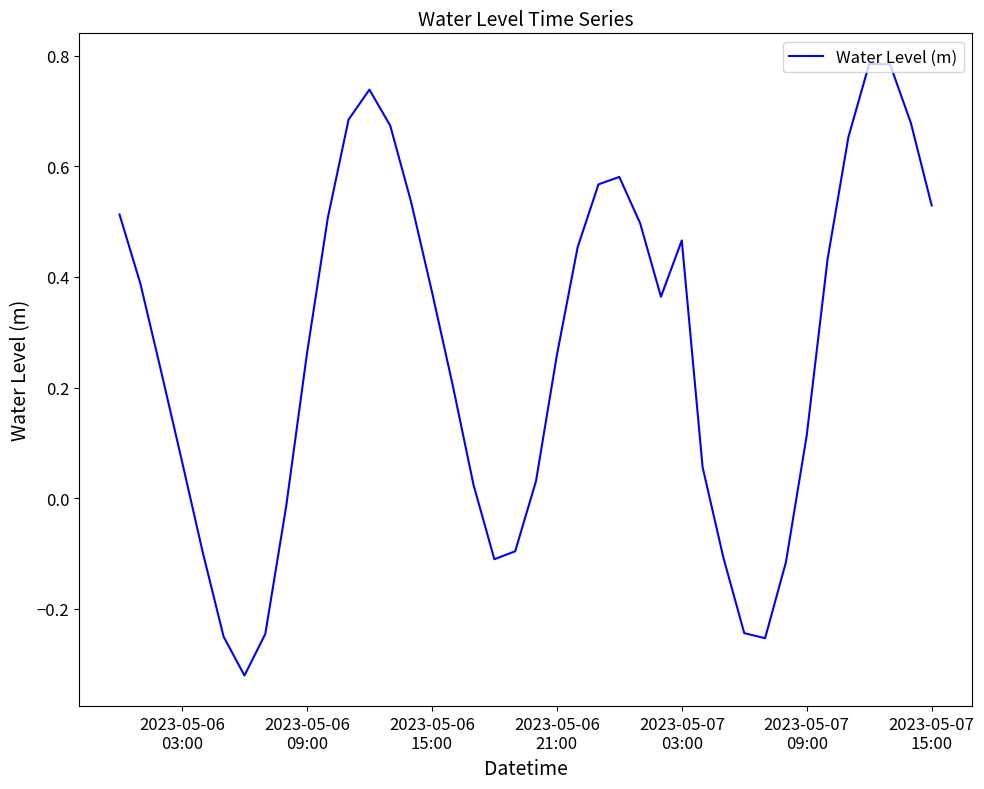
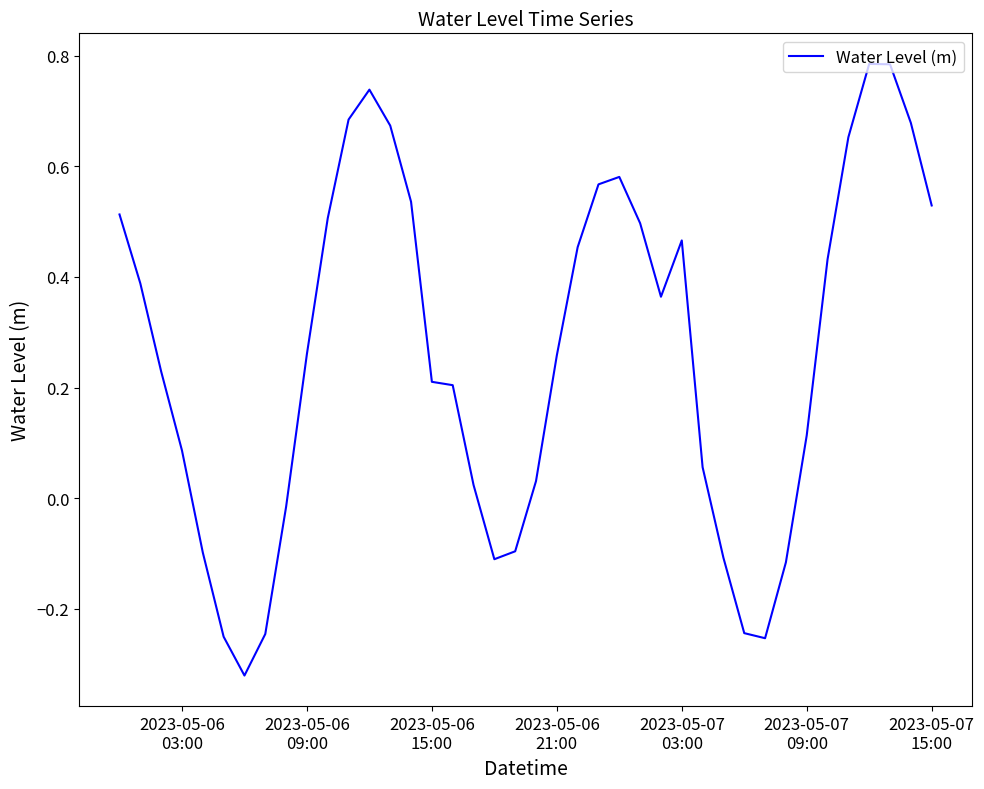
2023-05-06 03:00: 0.07 -> 0.09
2023-05-06 15:00: 0.37 -> 0.21
